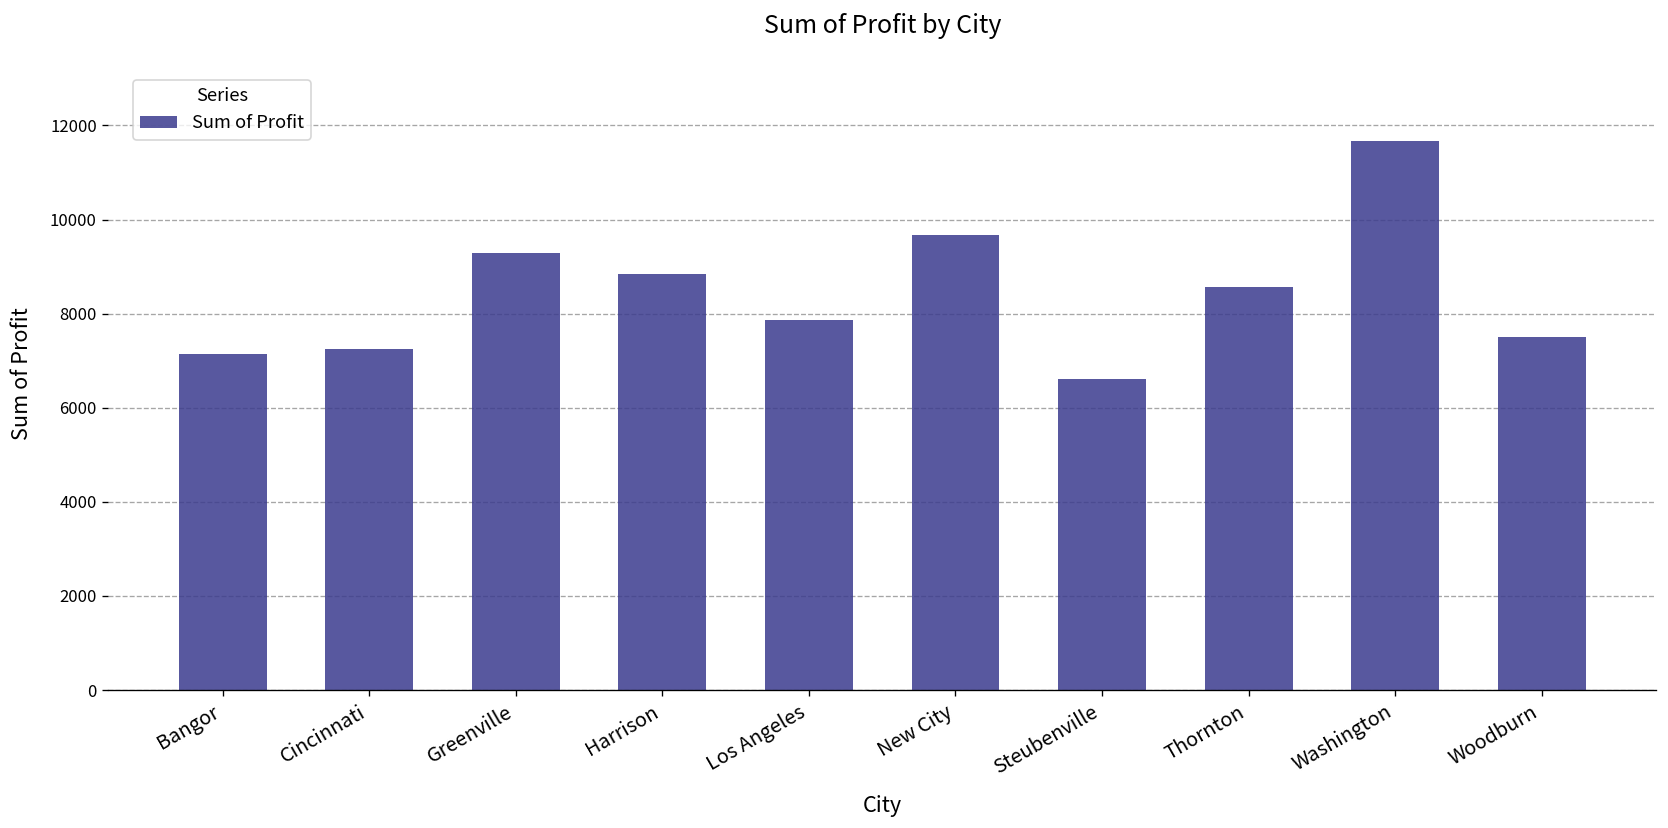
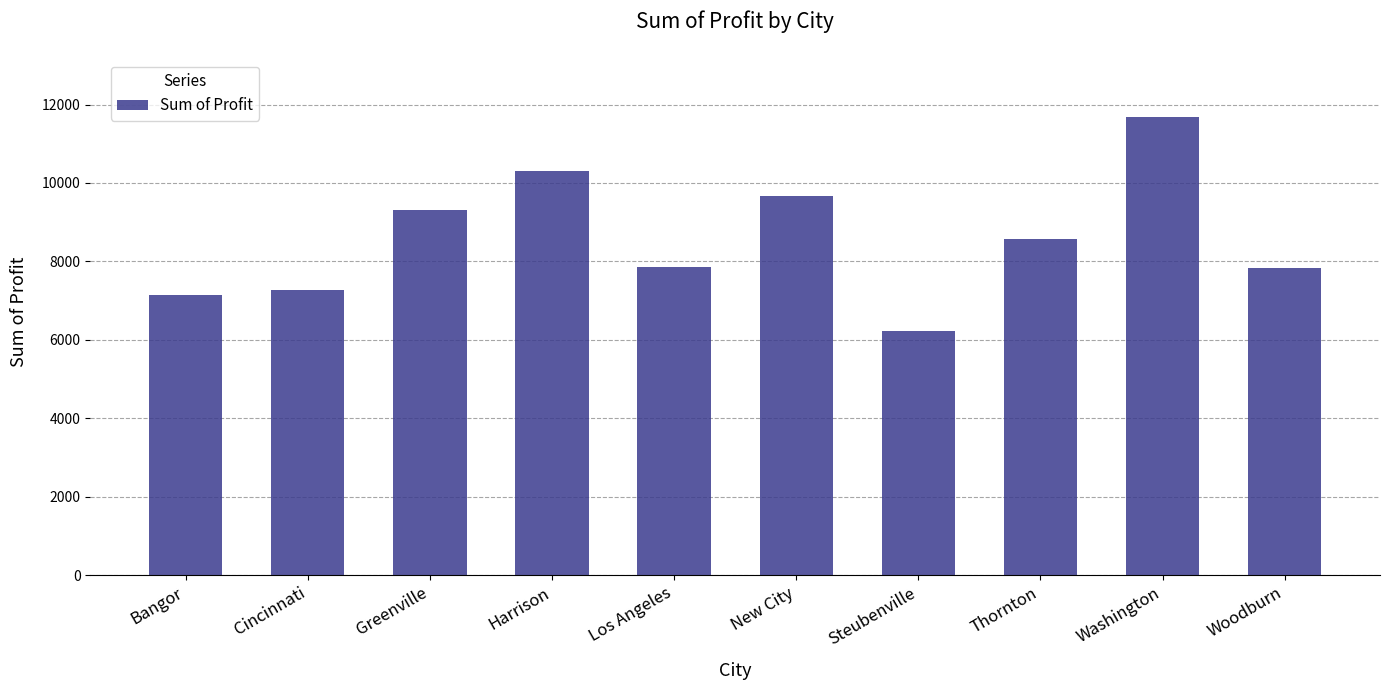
Harrison: 8800 -> 10300
Steubenville: 6600 -> 6200
Woodburn: 7500 -> 7800
